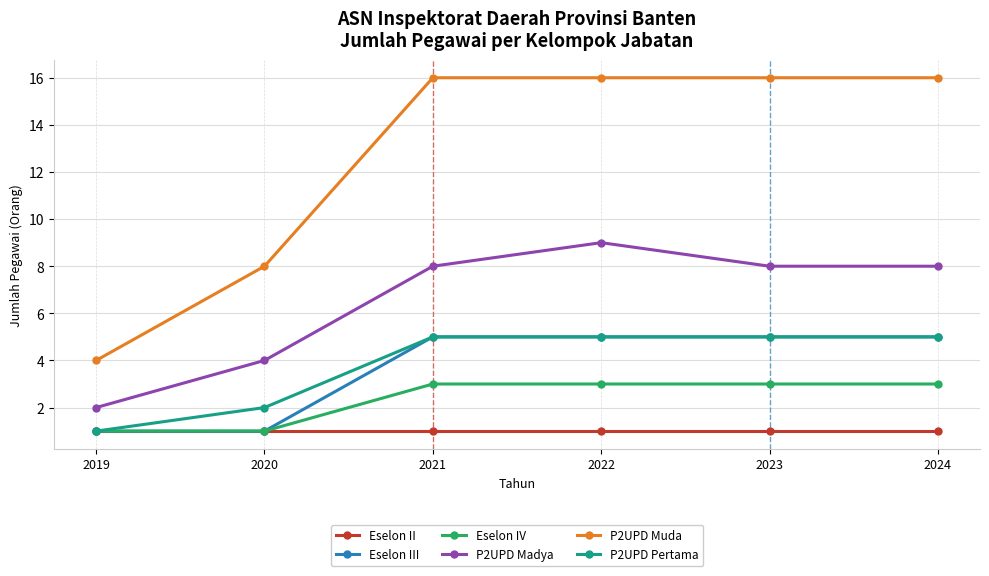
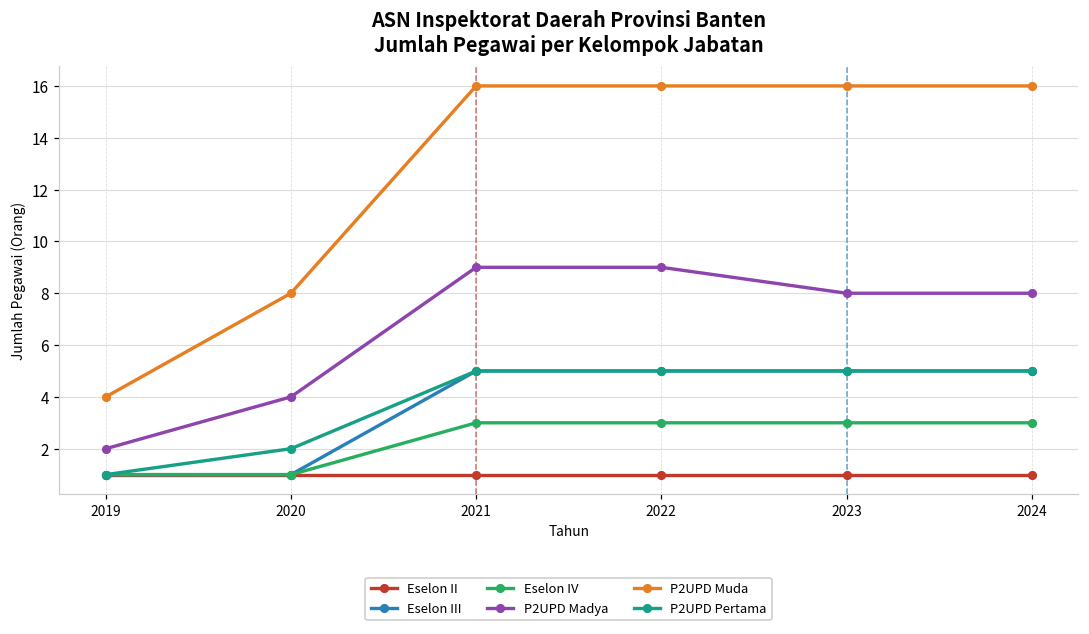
P2UPD Madya, 2021: 8 -> 9
